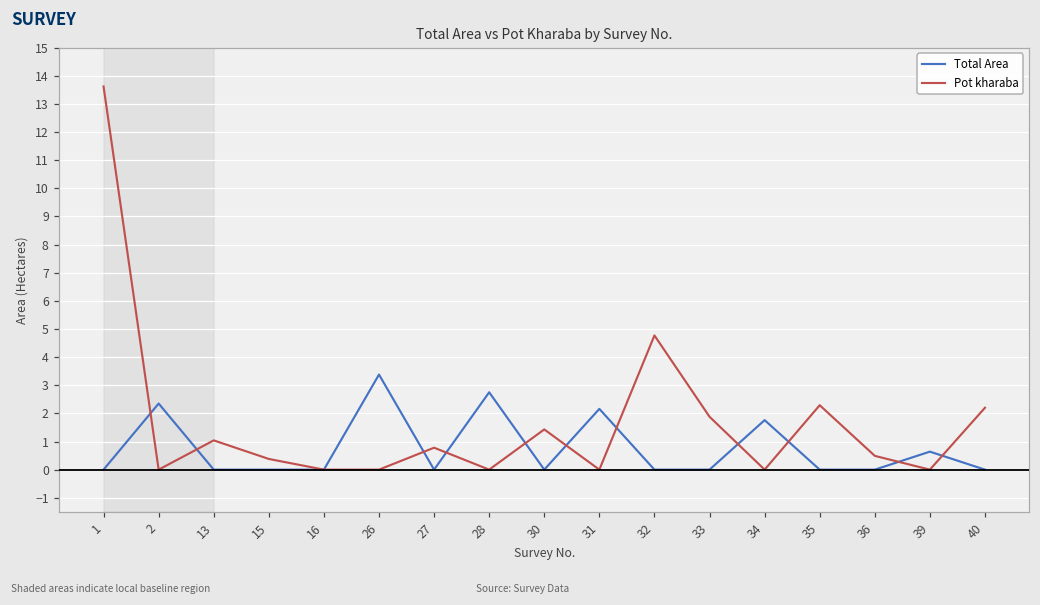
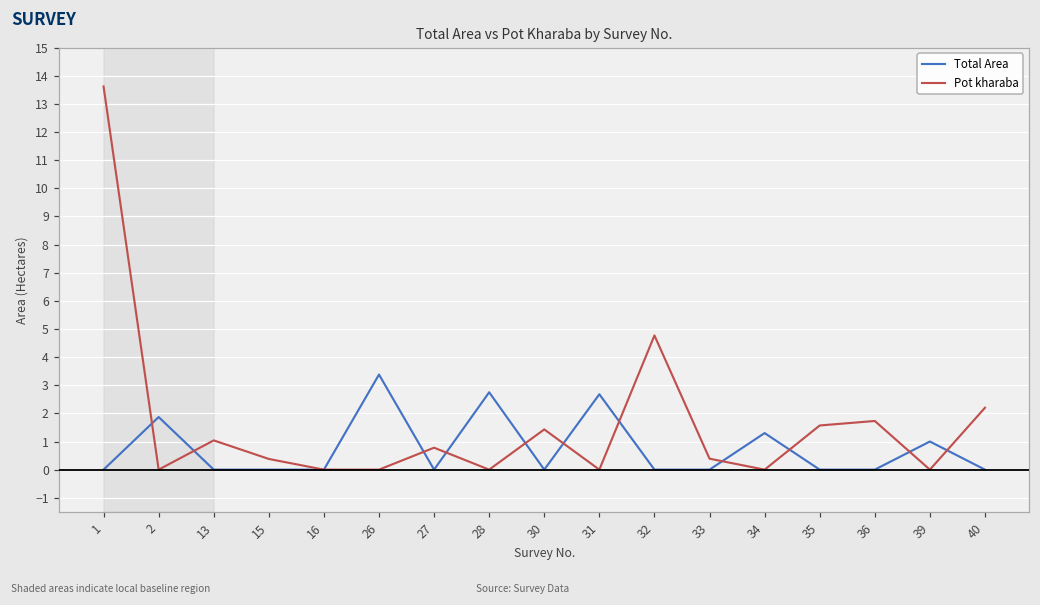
Total Area, 2: 2.4 -> 1.9
Total Area, 31: 2.2 -> 2.7
Pot kharaba, 33: 1.9 -> 0.4
Total Area, 34: 1.8 -> 1.3
Pot kharaba, 35: 2.3 -> 1.6
Pot kharaba, 36: 0.5 -> 1.7
Total Area, 39: 0.6 -> 1.0
